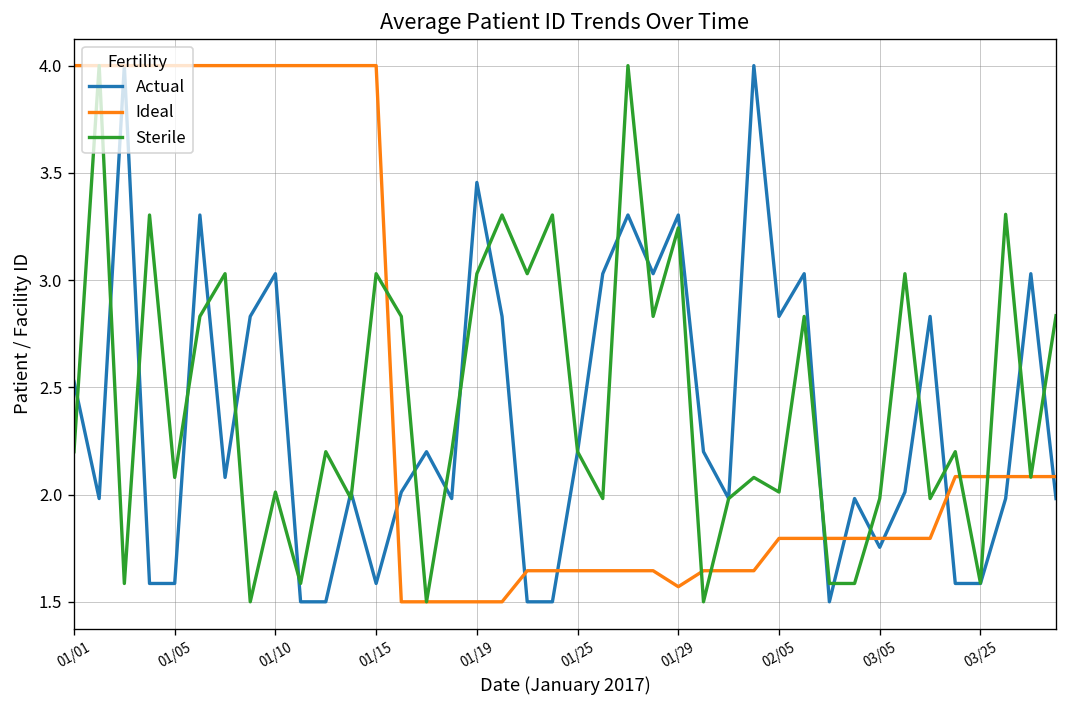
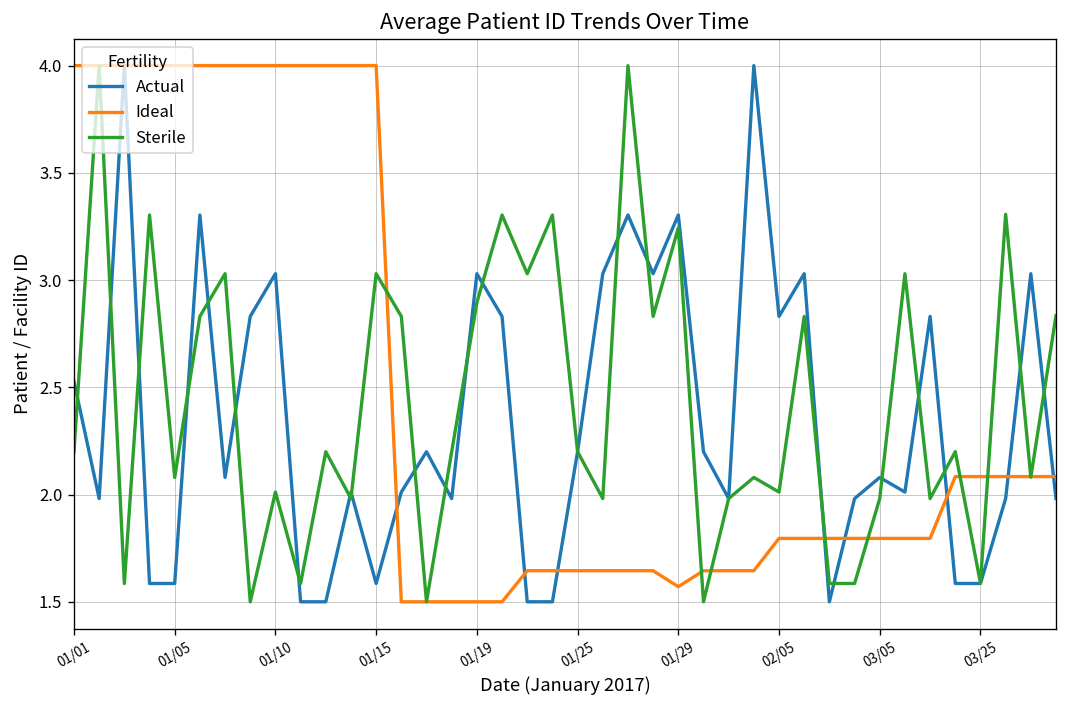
Actual, 01/19: 3.46 -> 3.03
Sterile, 01/19: 3.03 -> 2.90
Actual, 03/05: 1.75 -> 2.08
